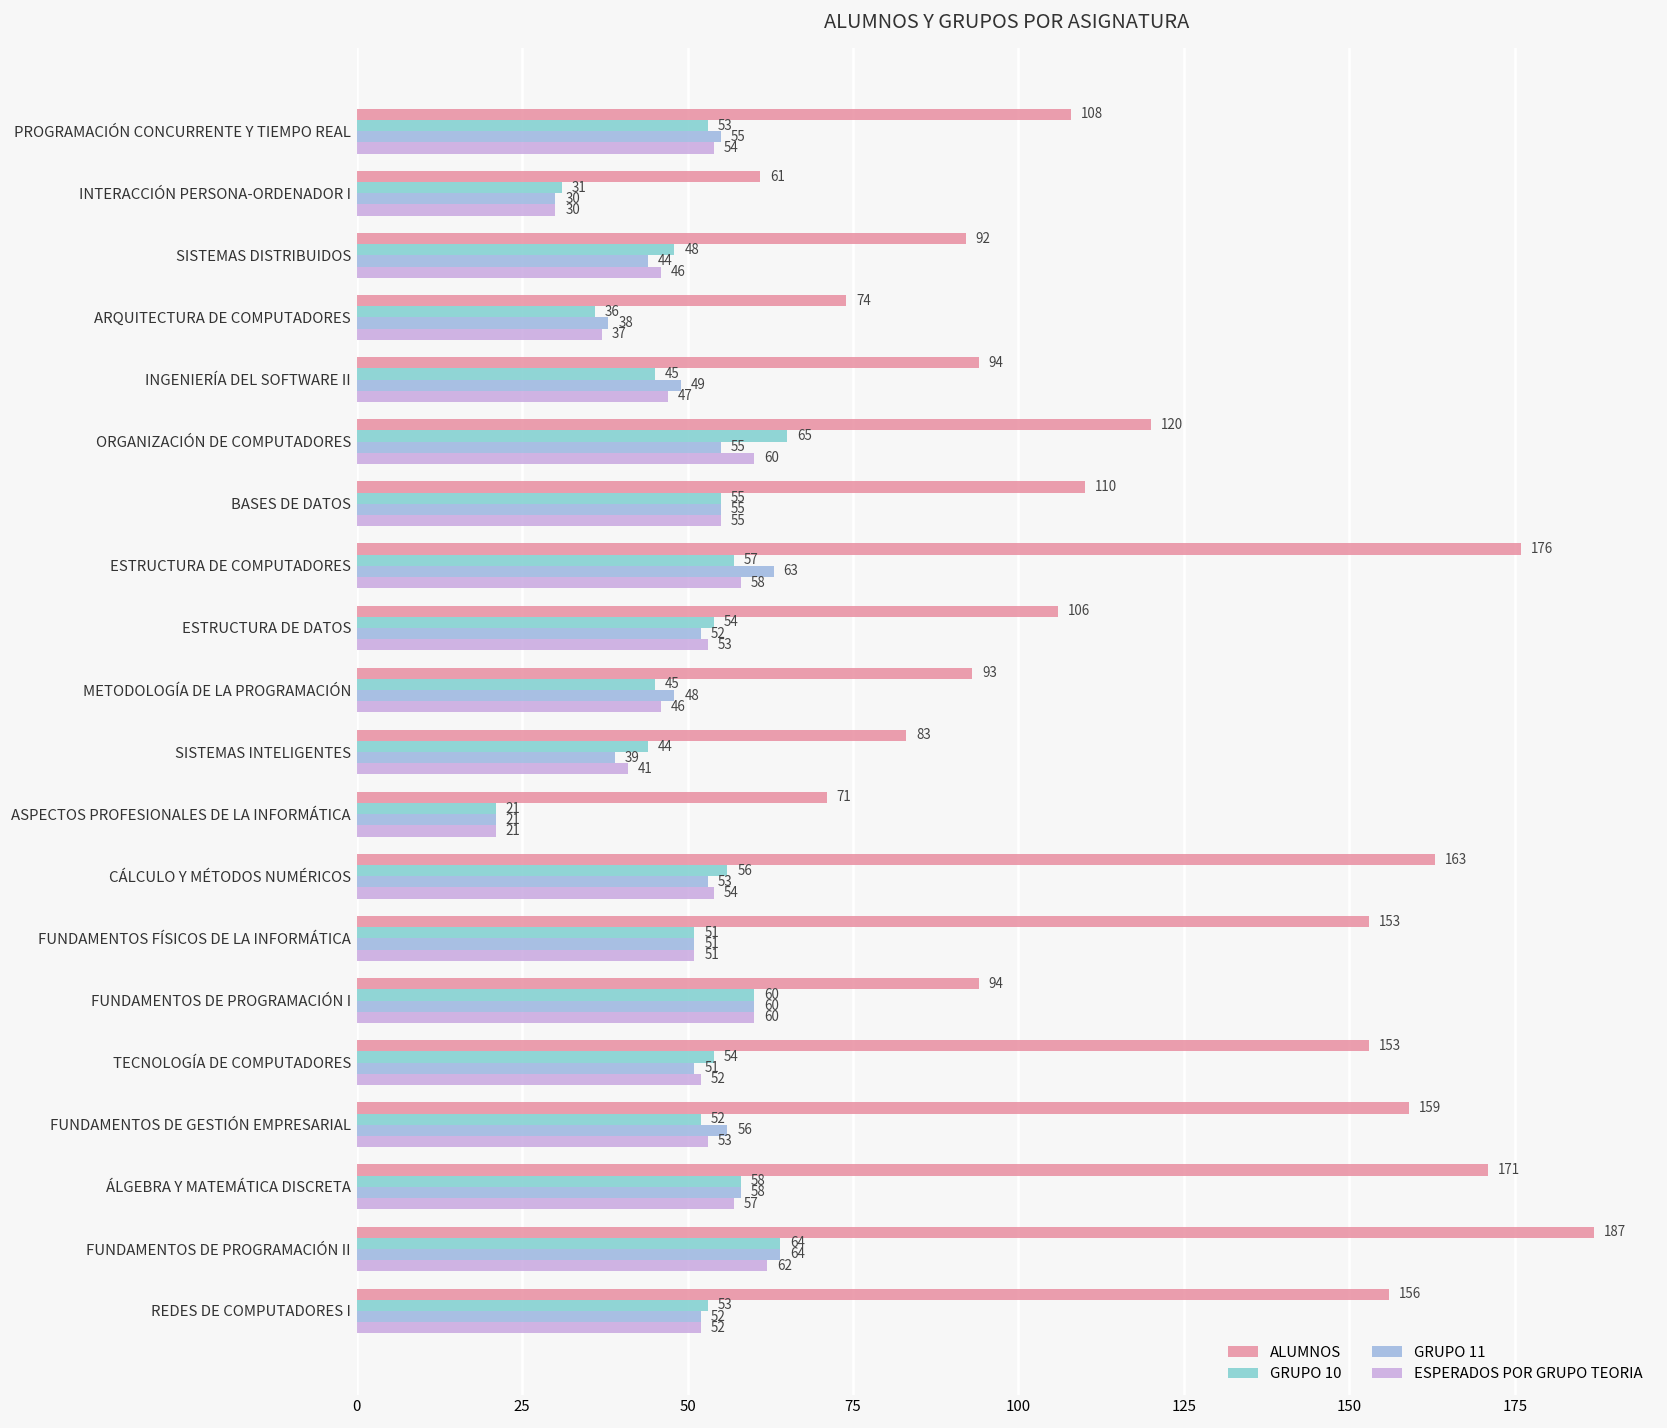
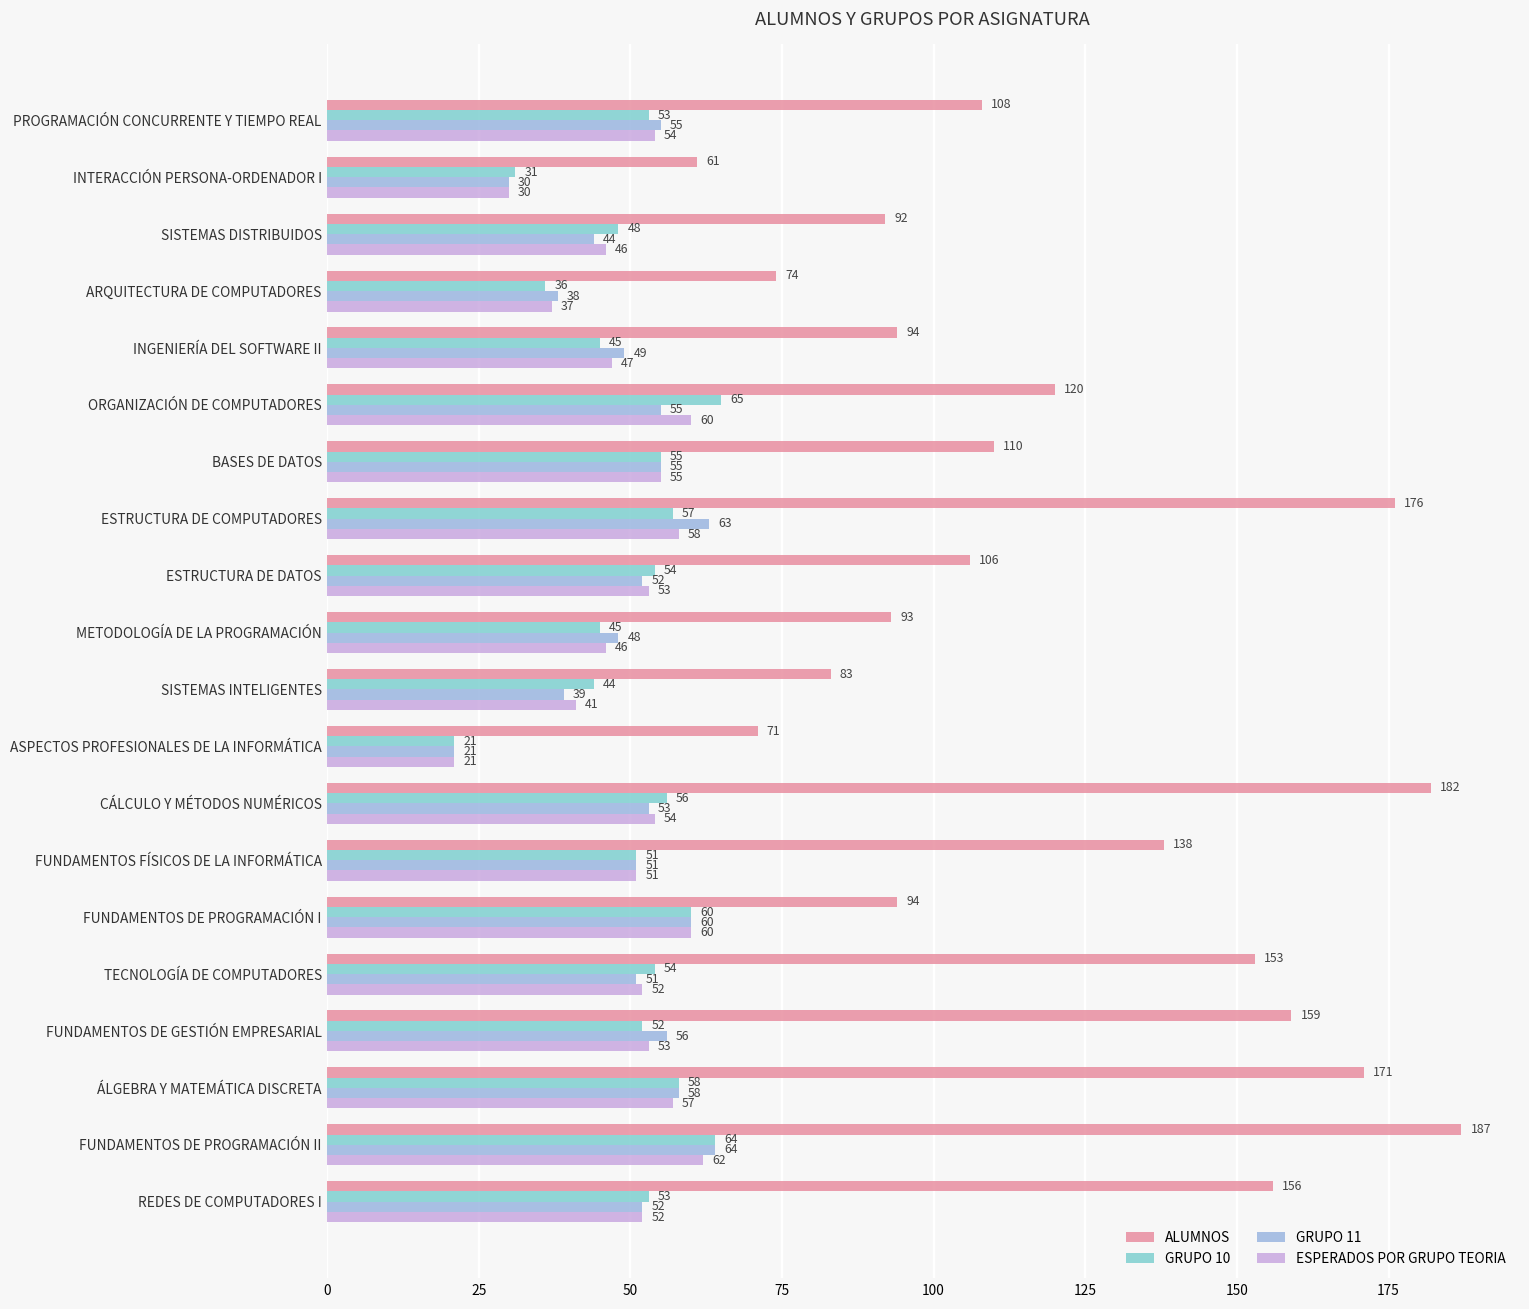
ALUMNOS, CÁLCULO Y MÉTODOS NUMÉRICOS: 163 -> 182
ALUMNOS, FUNDAMENTOS FÍSICOS DE LA INFORMÁTICA: 153 -> 138
